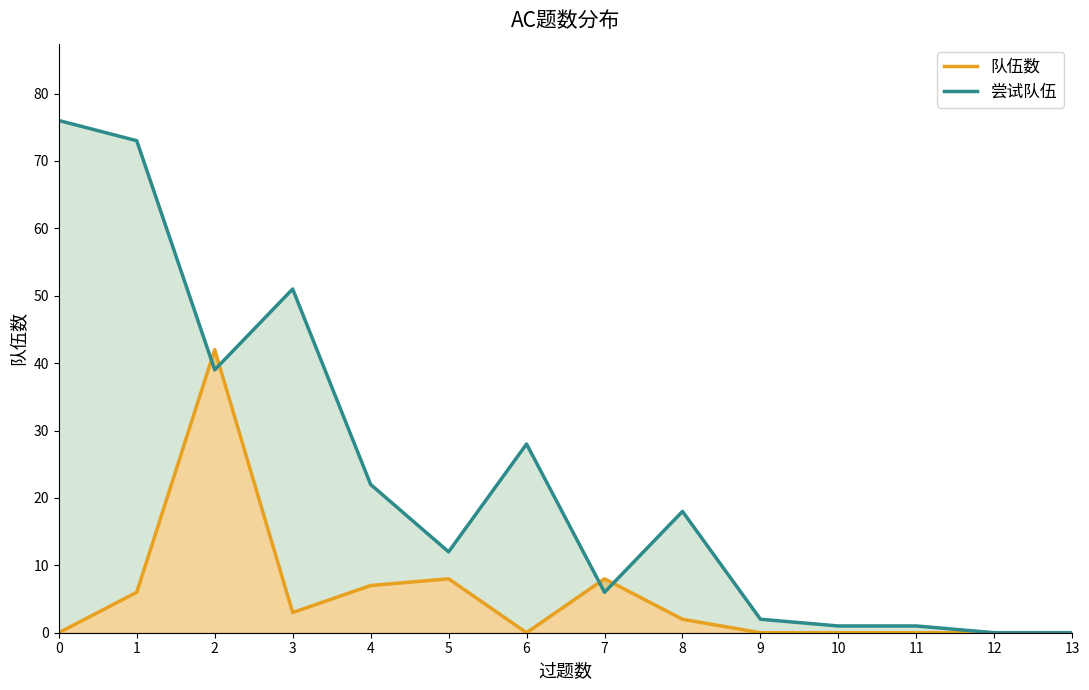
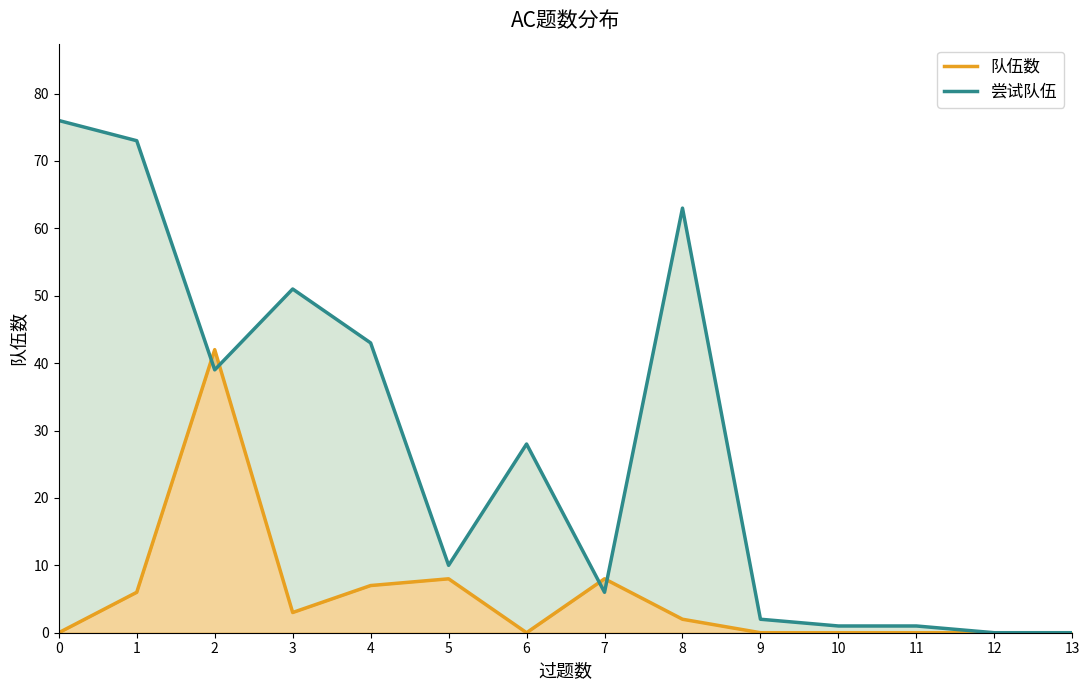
尝试队伍, 4: 22 -> 43
尝试队伍, 5: 12 -> 10
尝试队伍, 8: 18 -> 63
